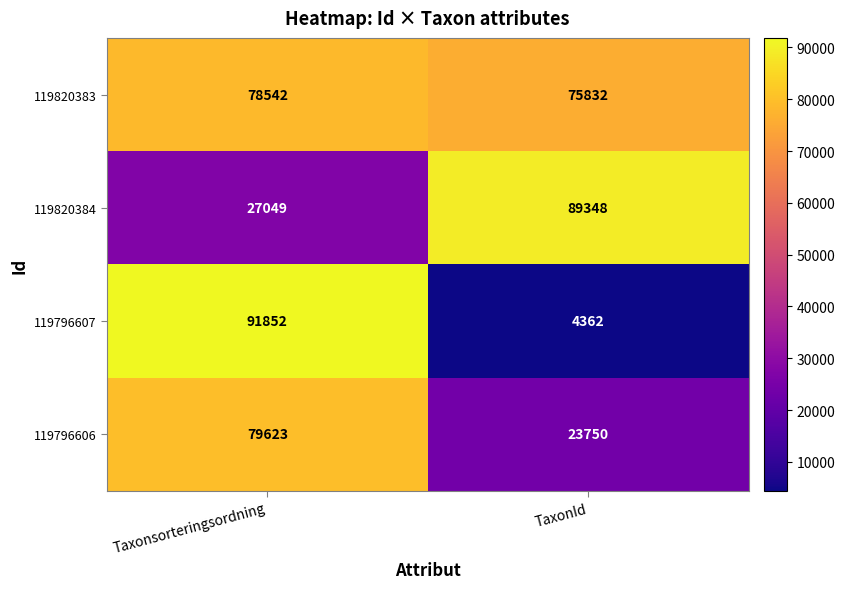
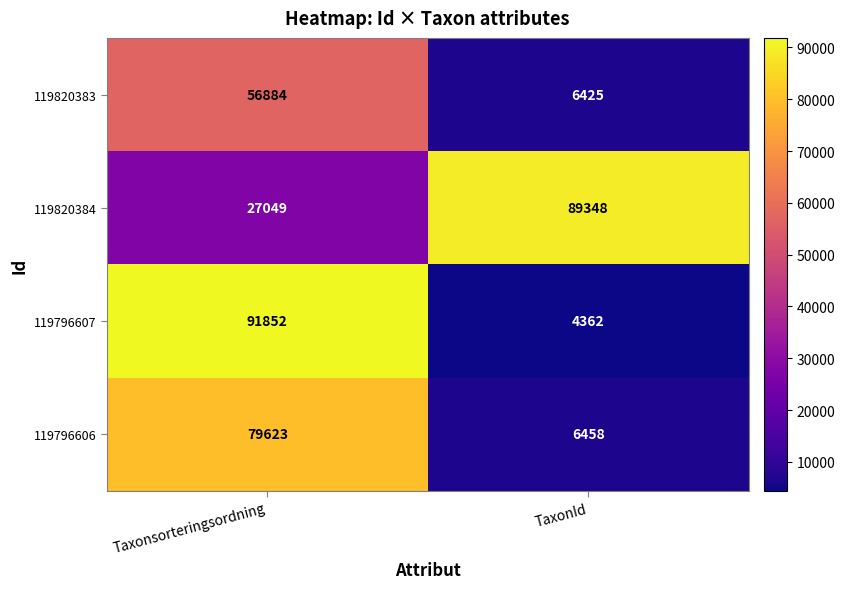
119820383, Taxonsorteringsordning: 78542 -> 56884
119820383, TaxonId: 75832 -> 6425
119796606, TaxonId: 23750 -> 6458
